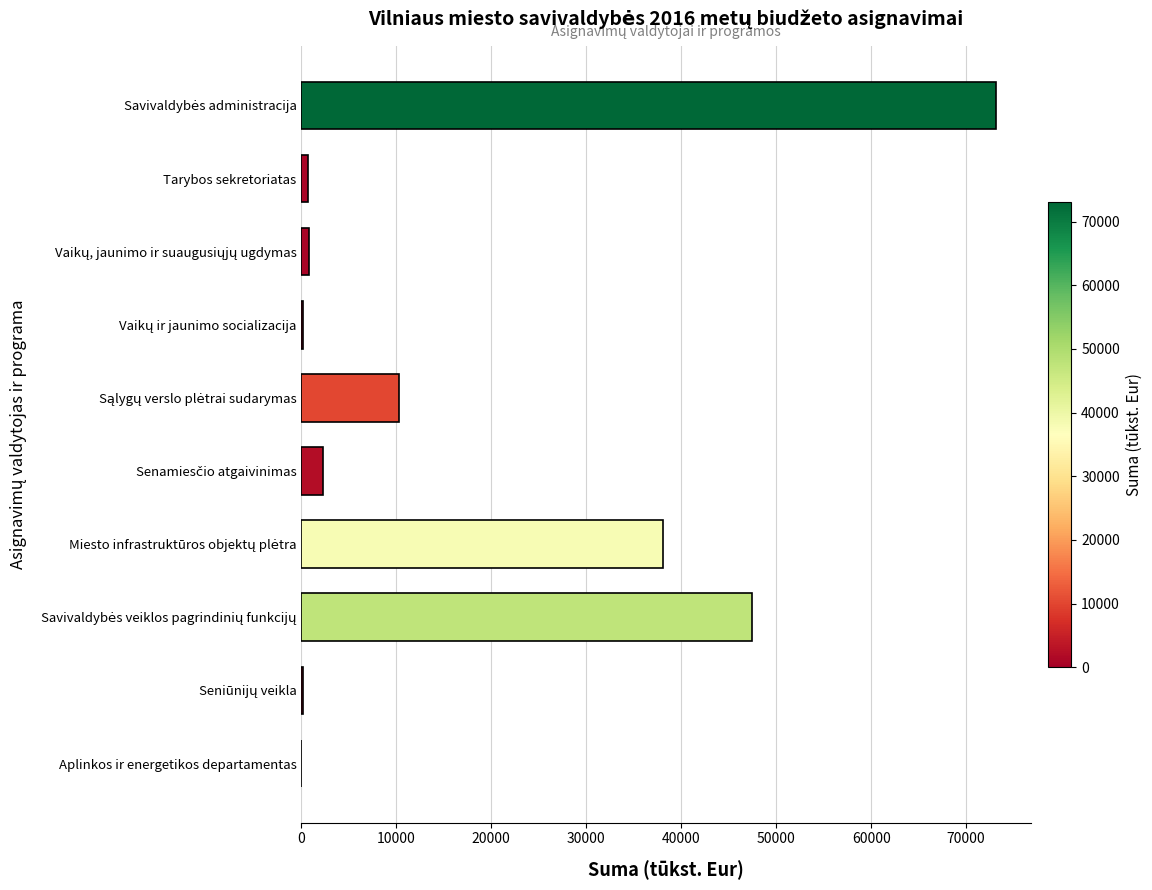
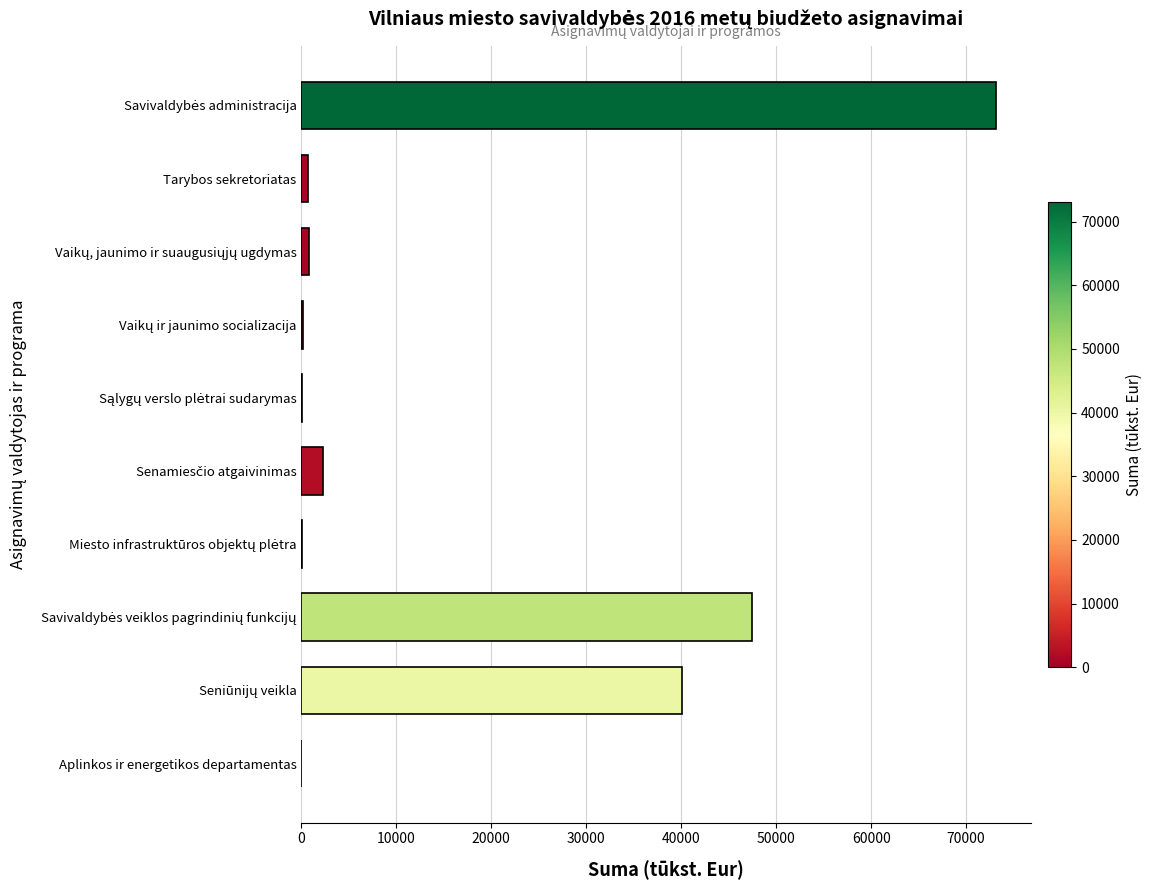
Sąlygų verslo plėtrai sudarymas: 10000 -> 0
Miesto infrastruktūros objektų plėtra: 38000 -> 0
Seniūnijų veikla: 0 -> 40000
